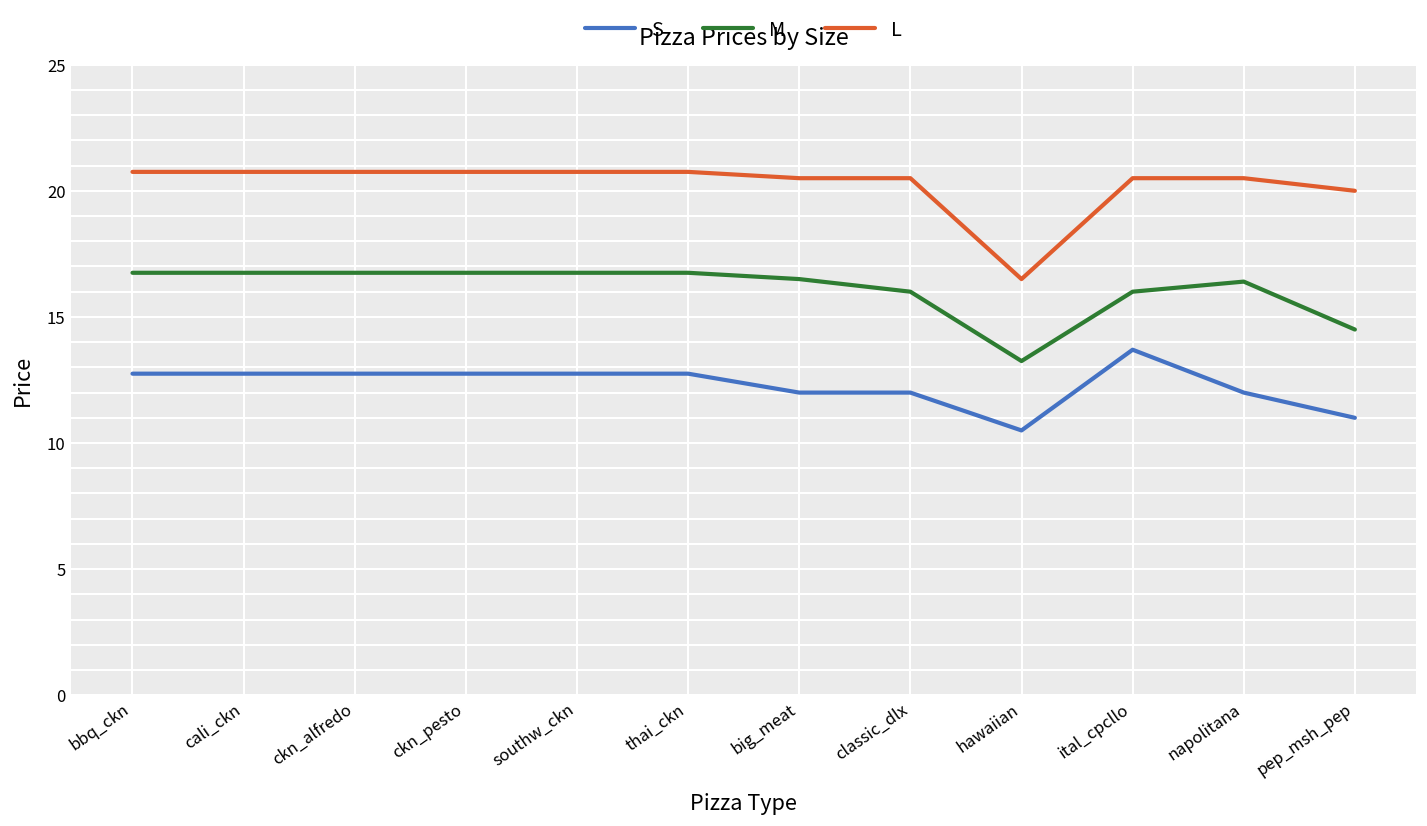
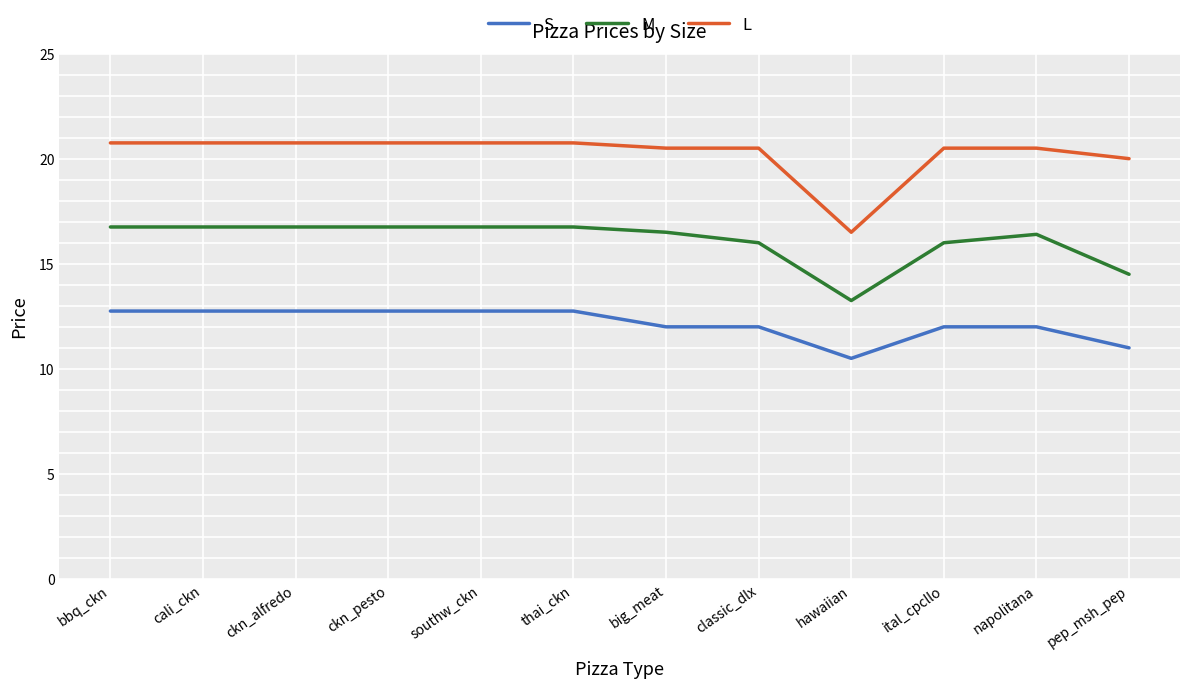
S, ital_cpcllo: 13.7 -> 12.0
